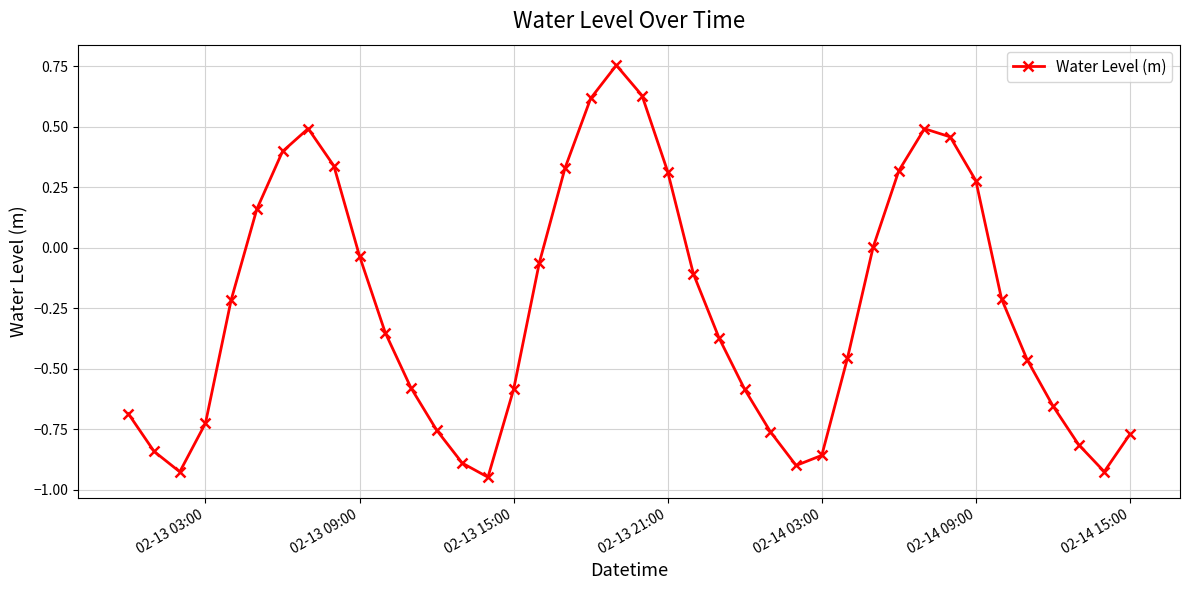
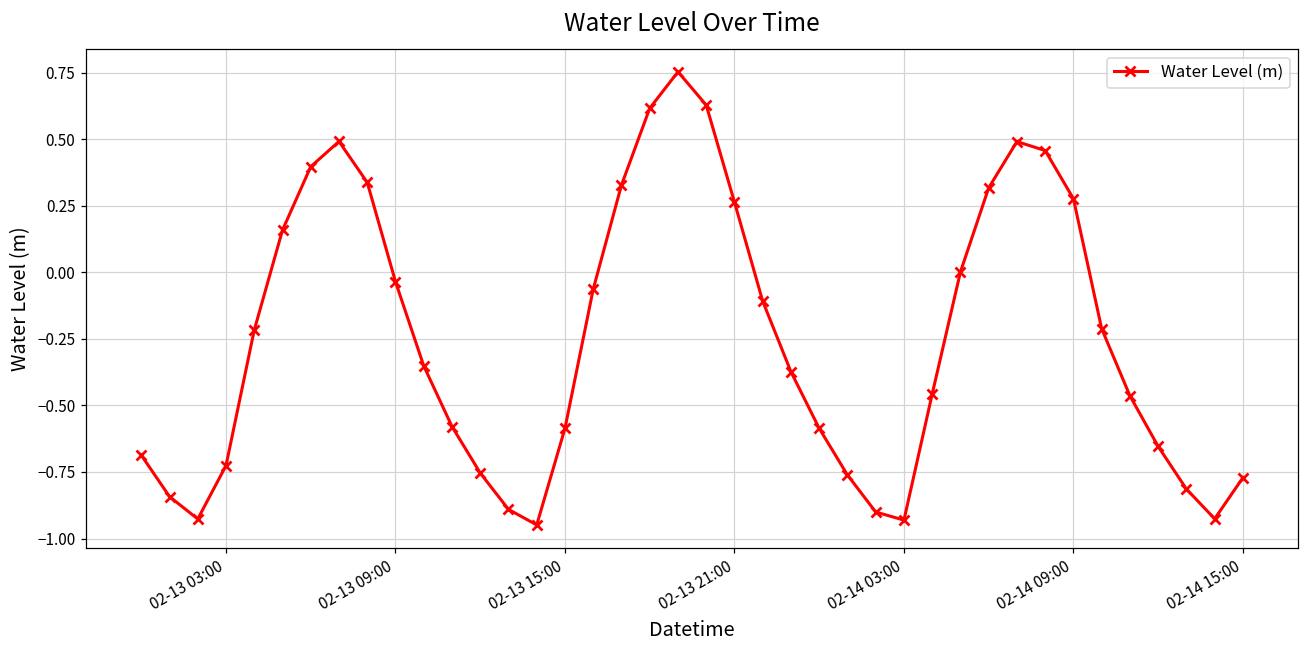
02-13 21:00: 0.31 -> 0.26
02-14 03:00: -0.86 -> -0.93
